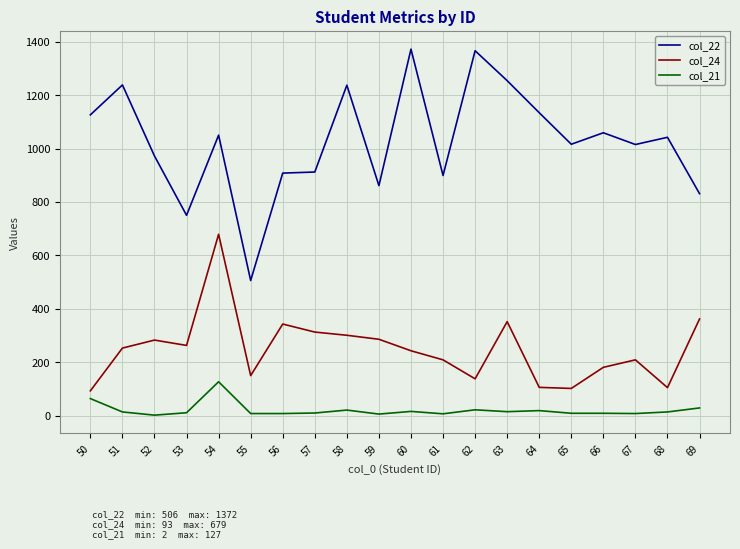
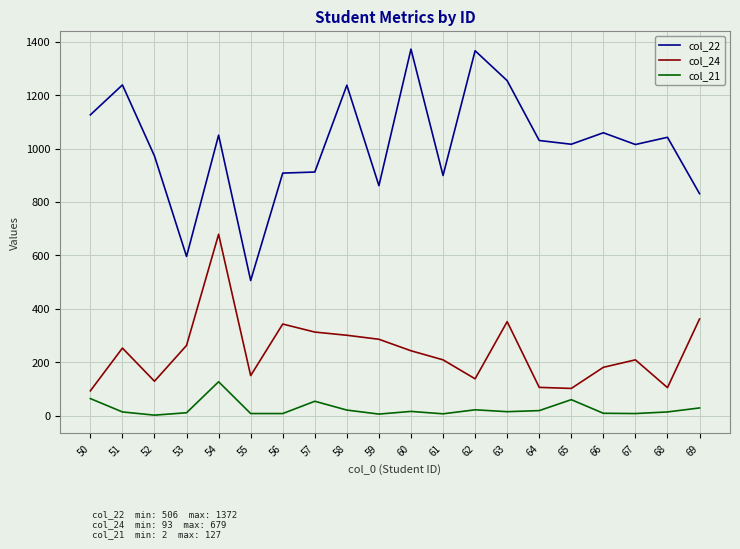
col_24, 52: 280 -> 130
col_22, 53: 750 -> 600
col_21, 57: 10 -> 50
col_22, 64: 1130 -> 1030
col_21, 65: 10 -> 60
